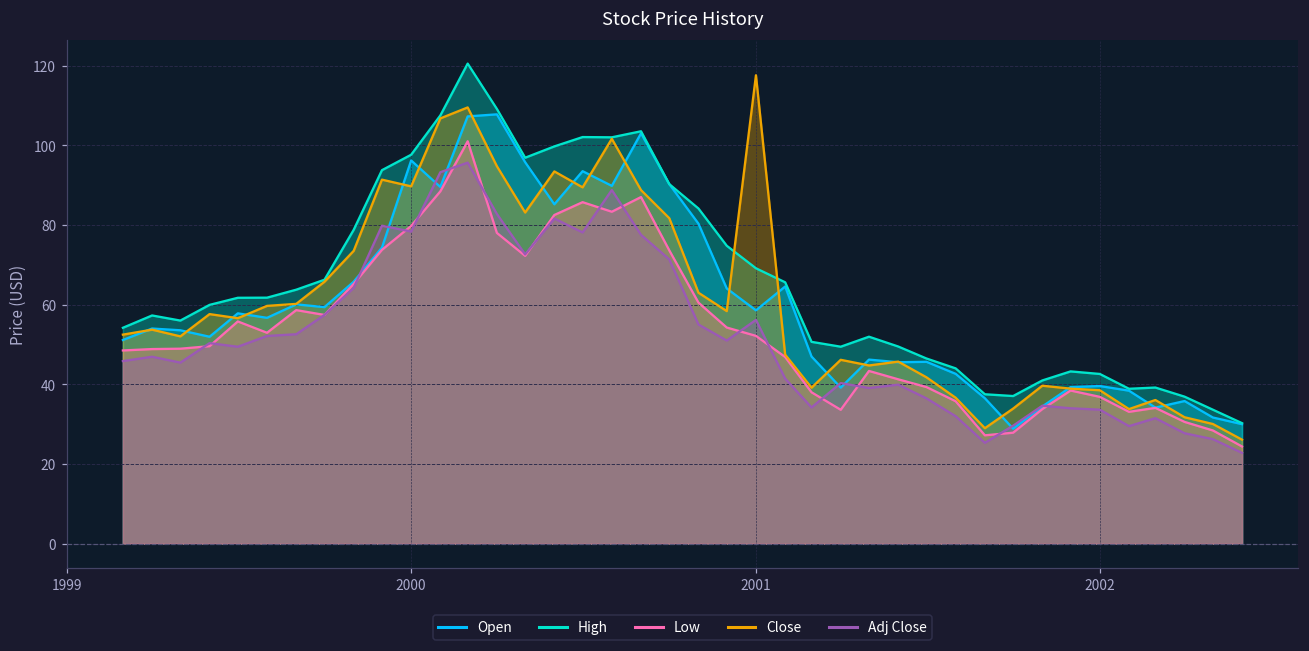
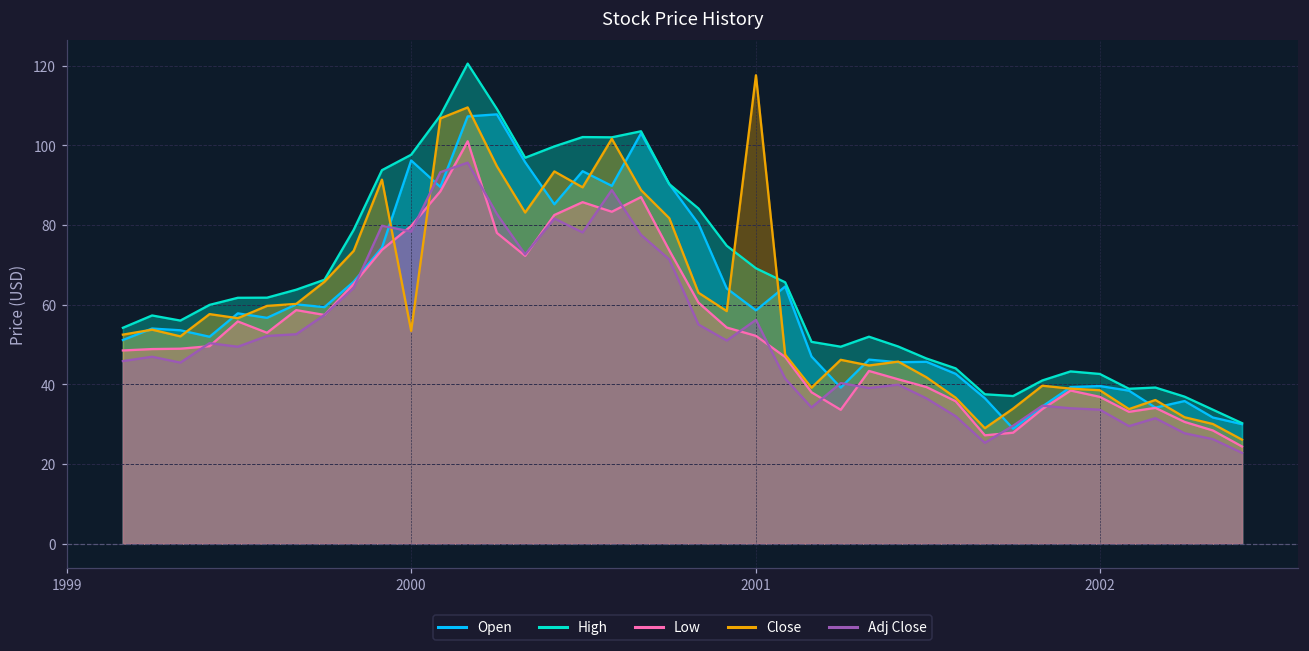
Close, 2000: 90 -> 53
